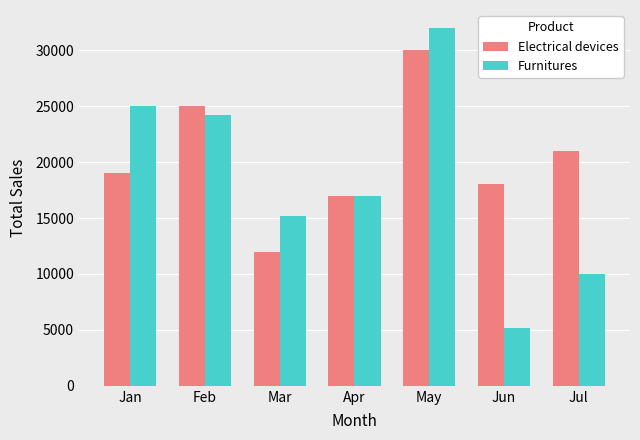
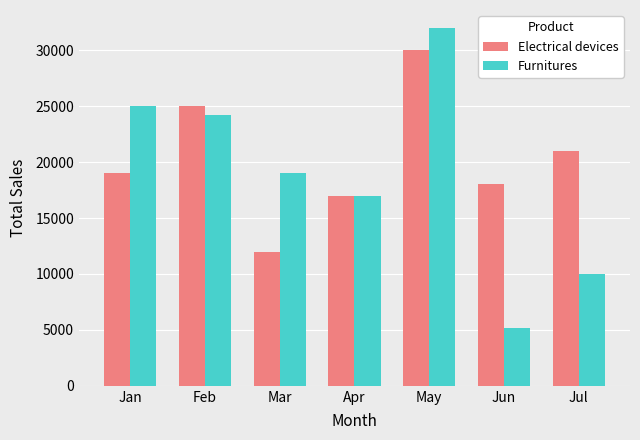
Furnitures, Mar: 15200 -> 19000
